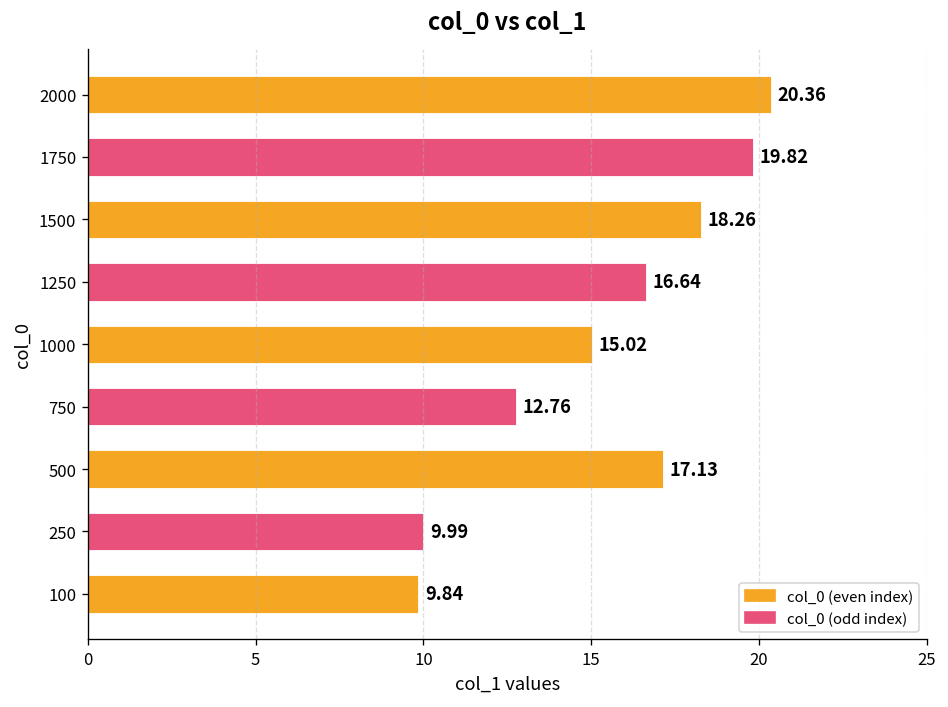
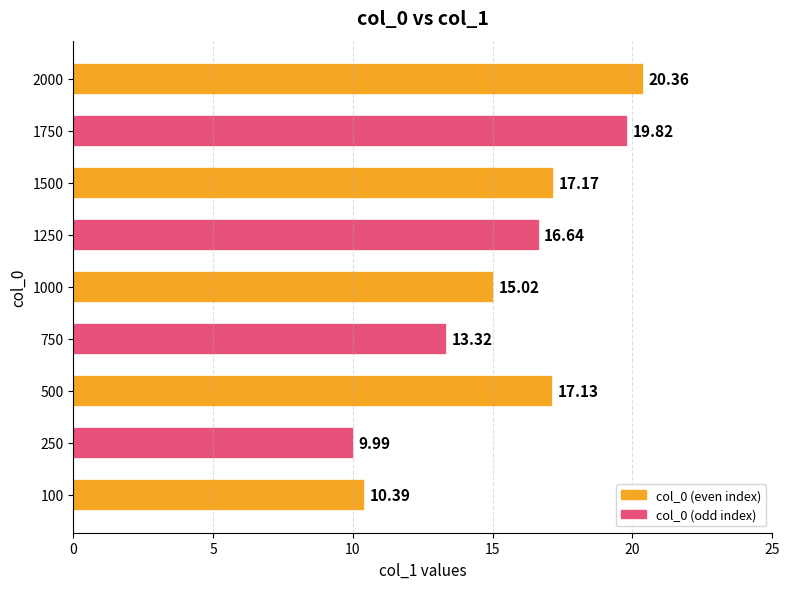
1500: 18.26 -> 17.17
750: 12.76 -> 13.32
100: 9.84 -> 10.39
